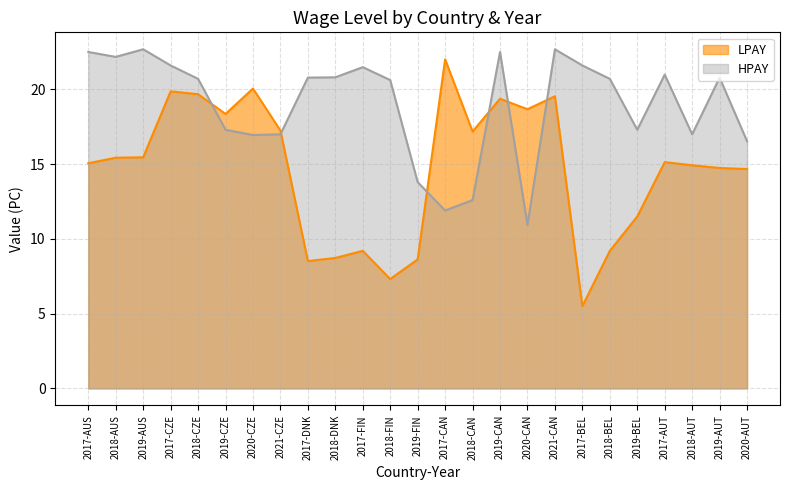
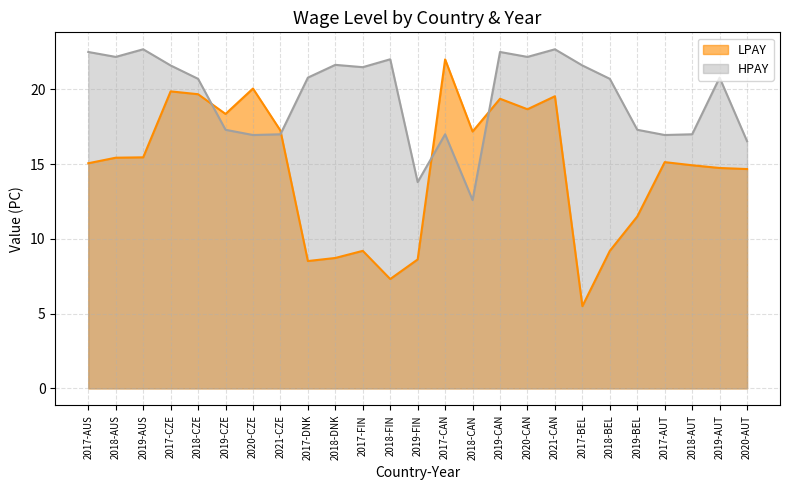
HPAY, 2018-DNK: 20.8 -> 21.6
HPAY, 2018-FIN: 20.6 -> 22.0
HPAY, 2017-CAN: 11.9 -> 17.0
HPAY, 2020-CAN: 10.9 -> 22.2
HPAY, 2017-AUT: 21.0 -> 17.0
